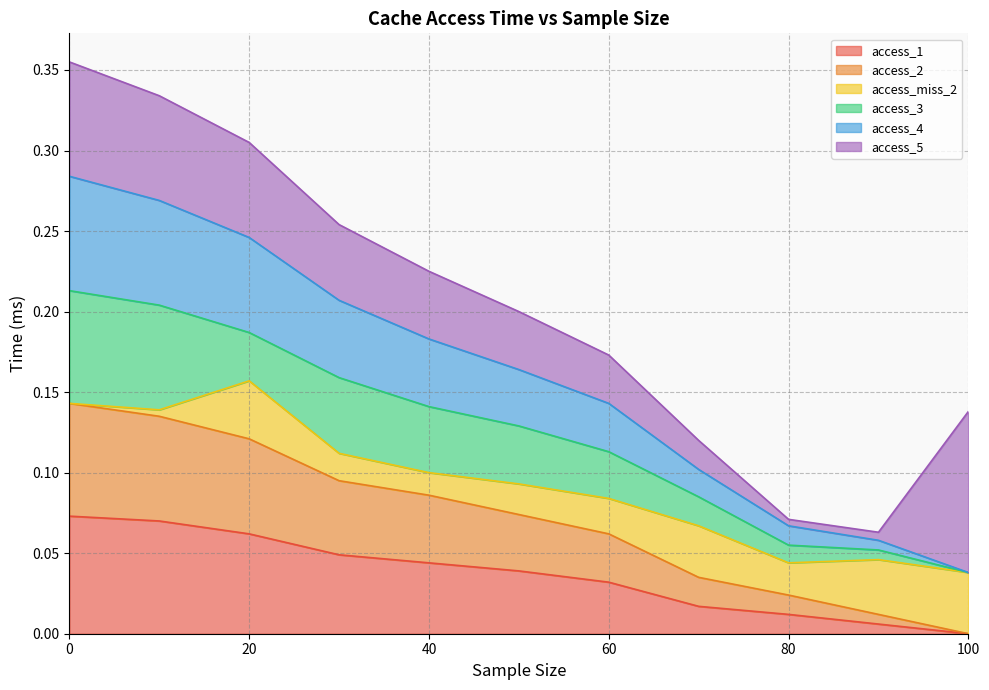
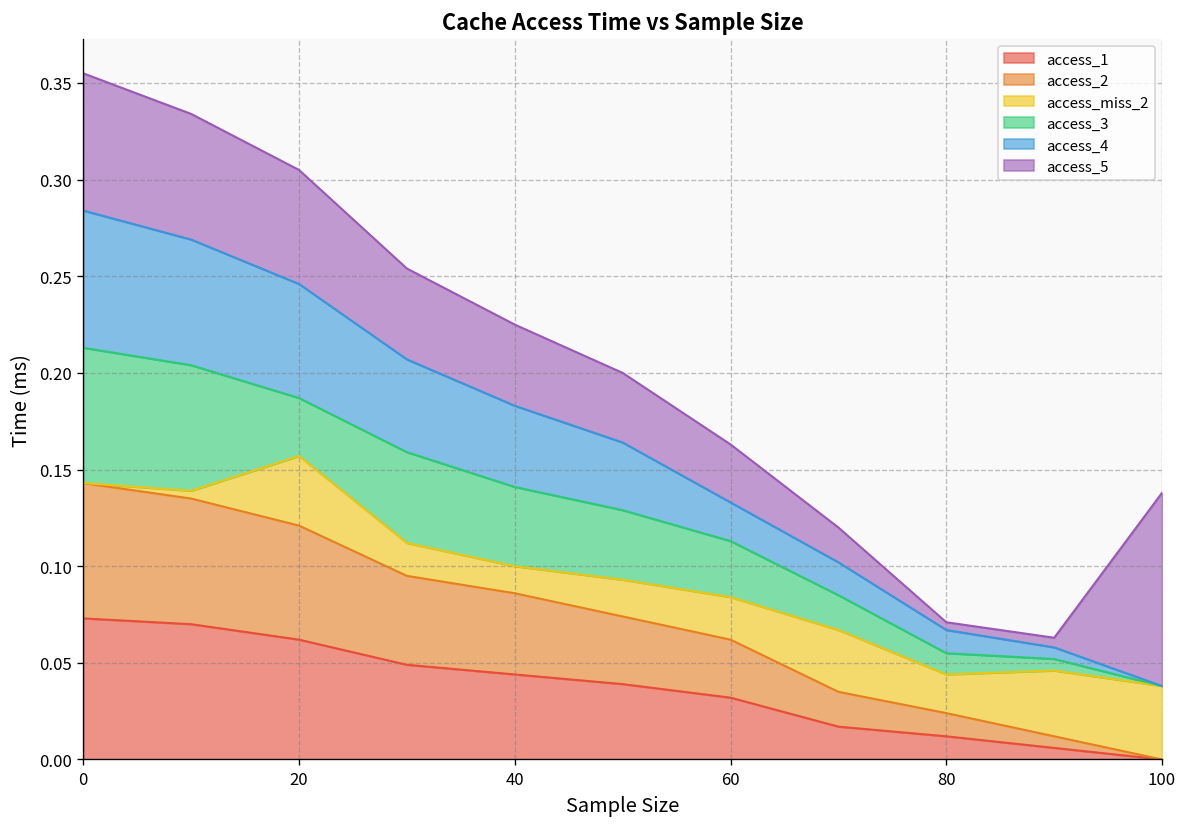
access_4, 60: 0.03 -> 0.02
